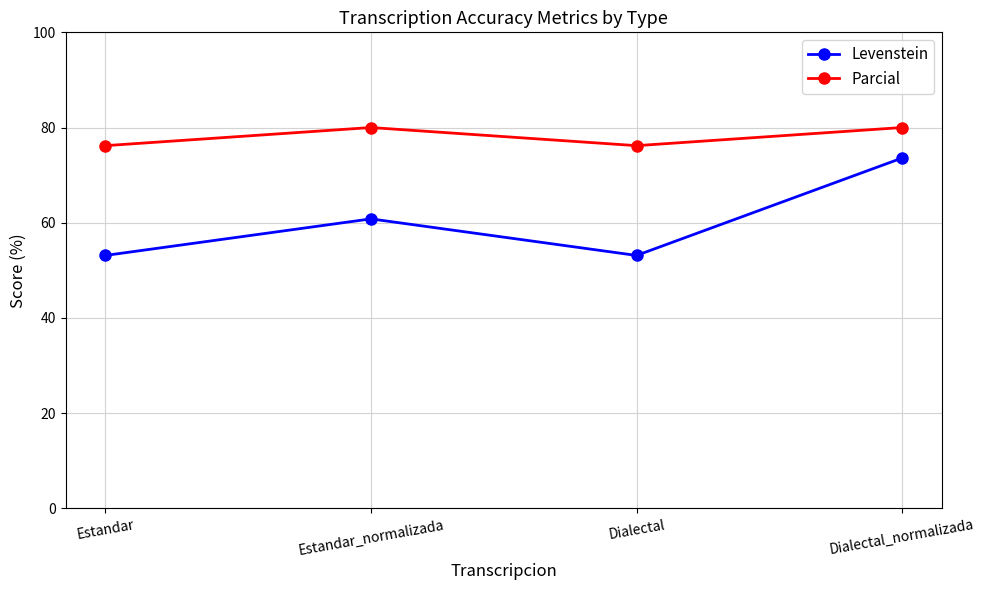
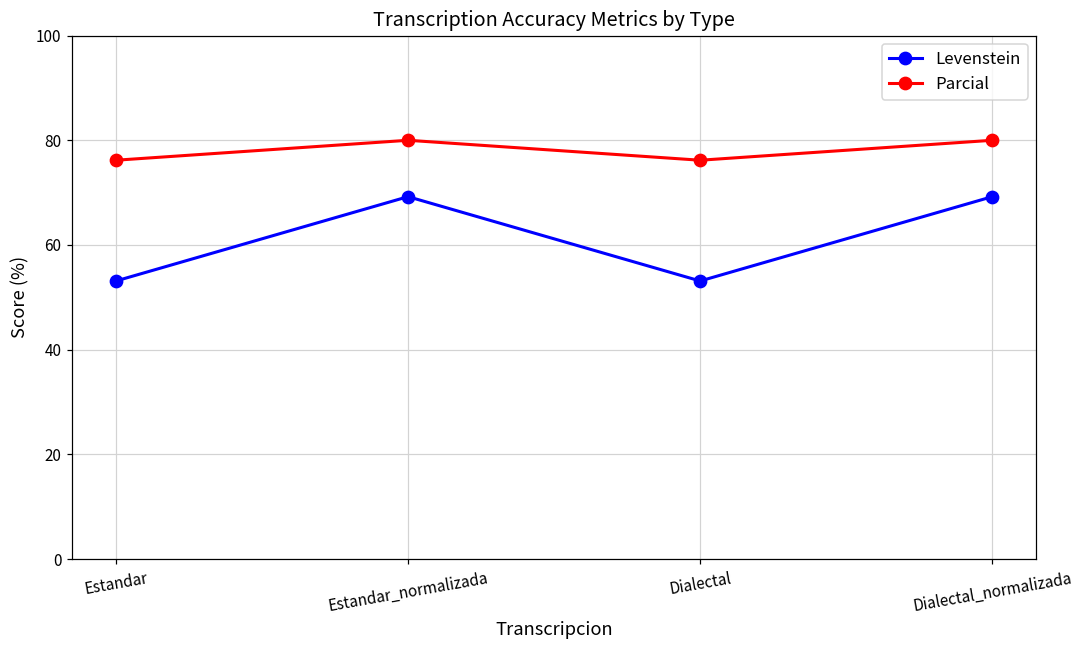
Levenstein, Estandar_normalizada: 61 -> 69
Levenstein, Dialectal_normalizada: 74 -> 69
